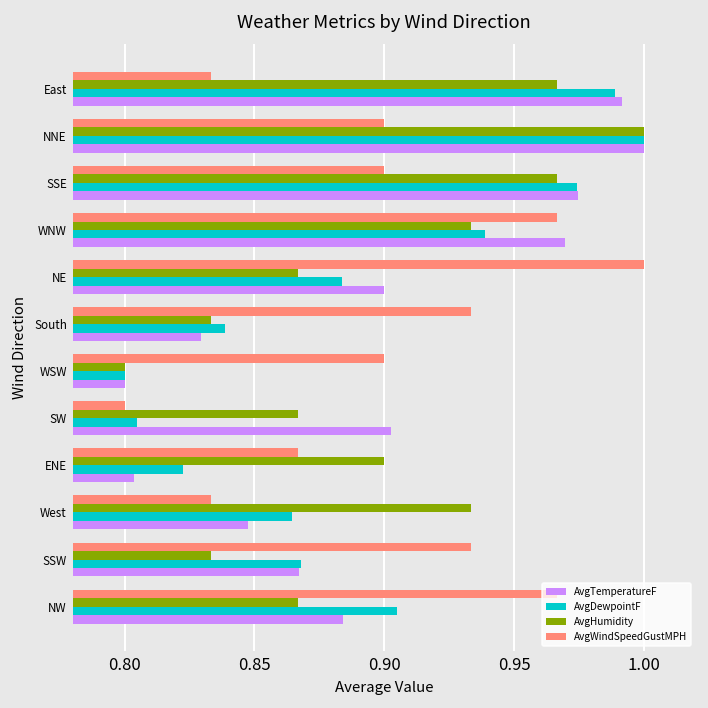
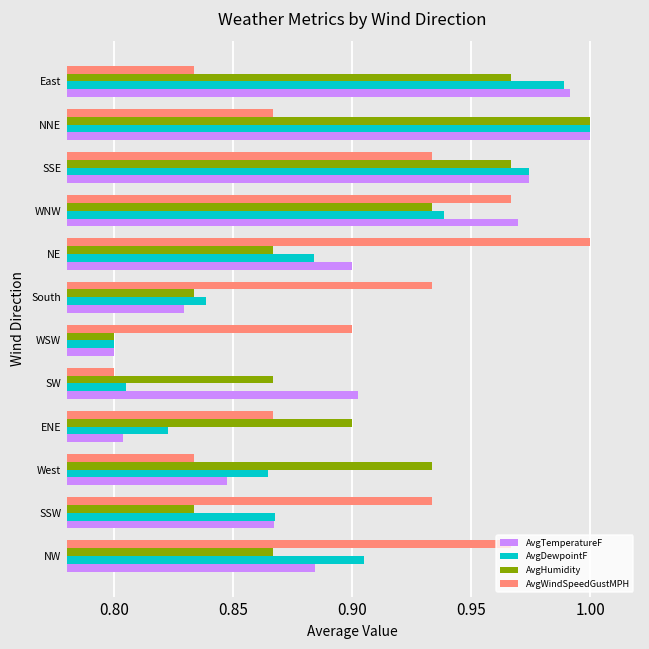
AvgWindSpeedGustMPH, NNE: 0.900 -> 0.867
AvgWindSpeedGustMPH, SSE: 0.900 -> 0.933
